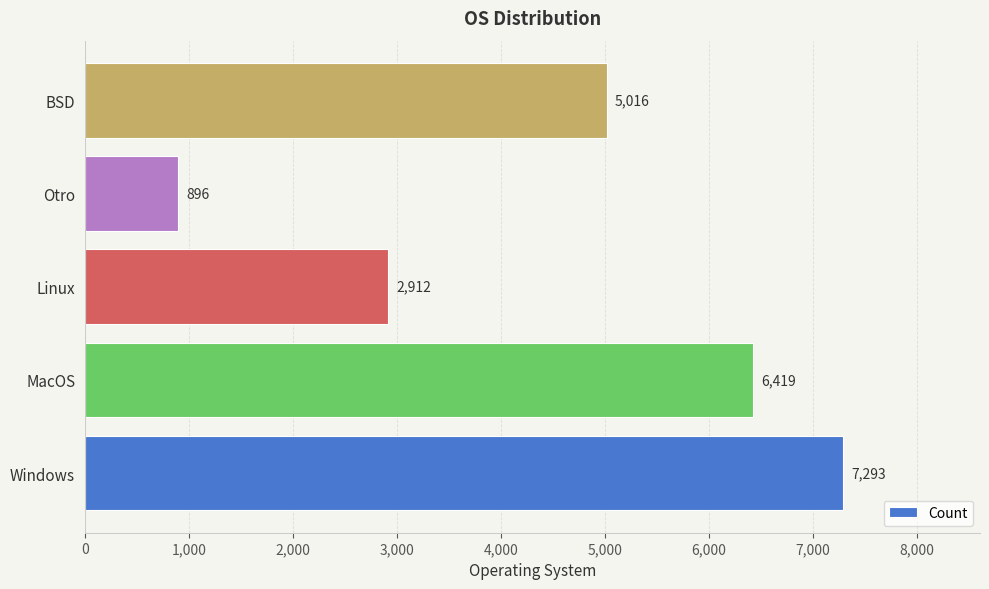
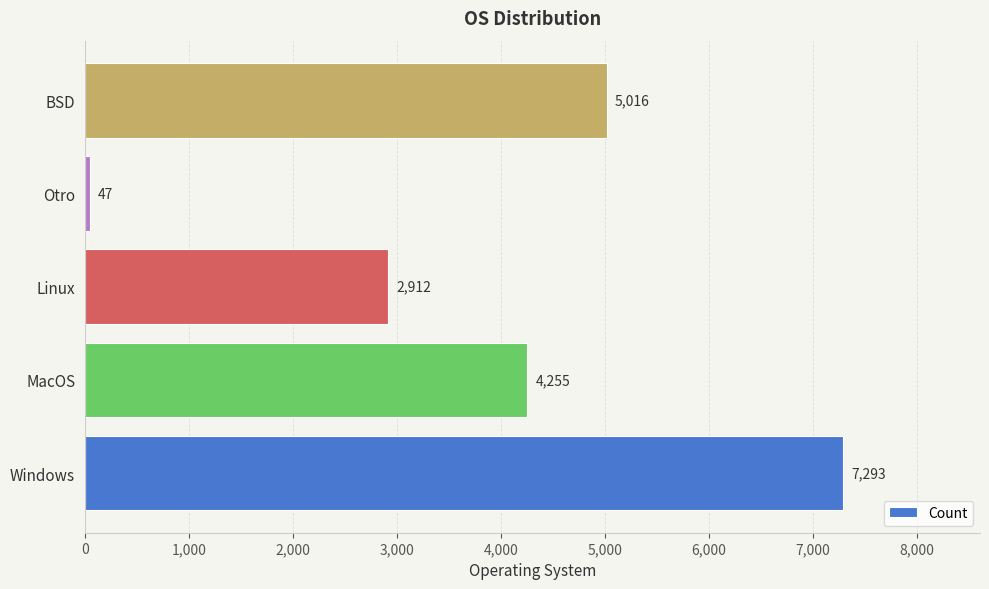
Otro: 896 -> 47
MacOS: 6,419 -> 4,255
